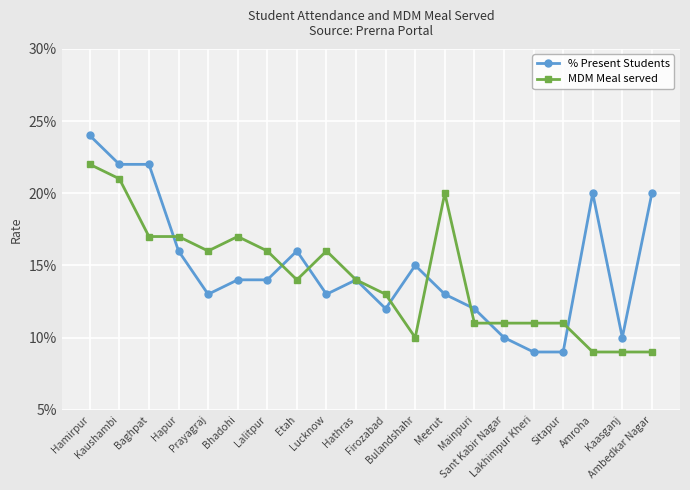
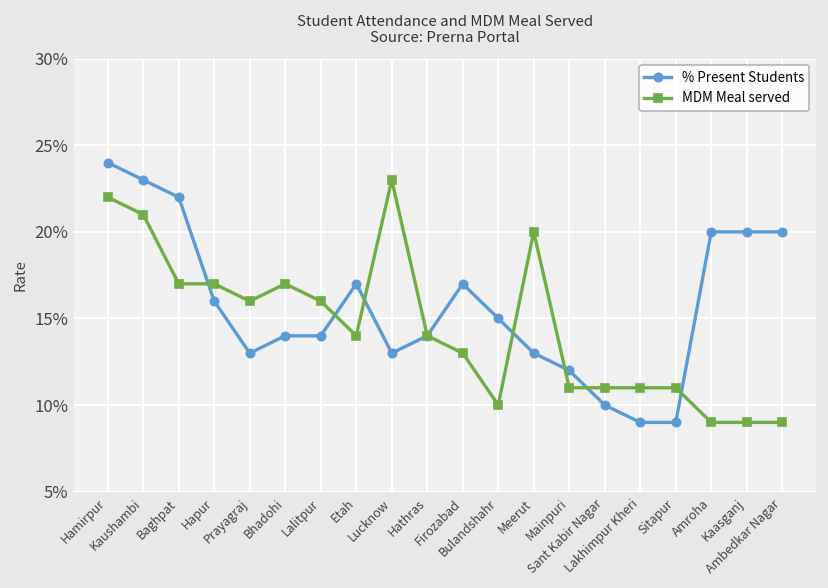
% Present Students, Kaushambi: 22.0% -> 23.0%
% Present Students, Etah: 16.0% -> 17.0%
MDM Meal served, Lucknow: 16.0% -> 23.0%
% Present Students, Firozabad: 12.0% -> 17.0%
% Present Students, Kaasganj: 10.0% -> 20.0%
